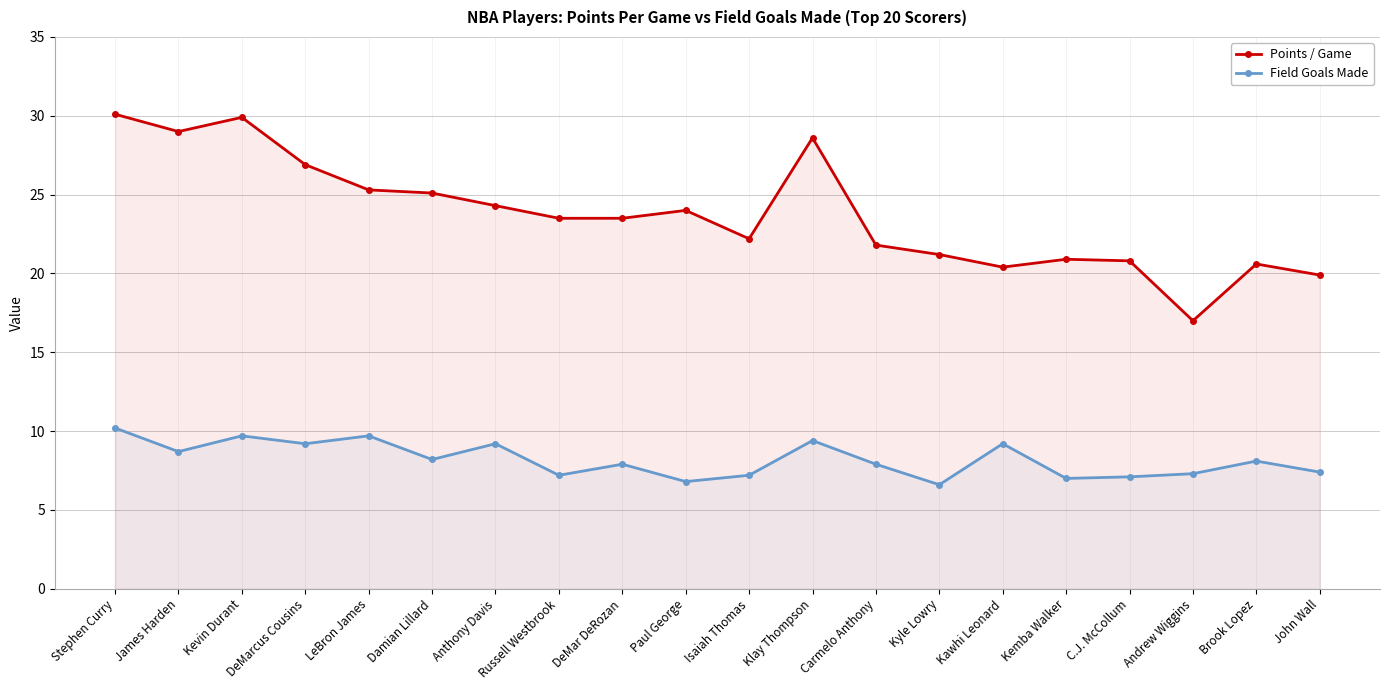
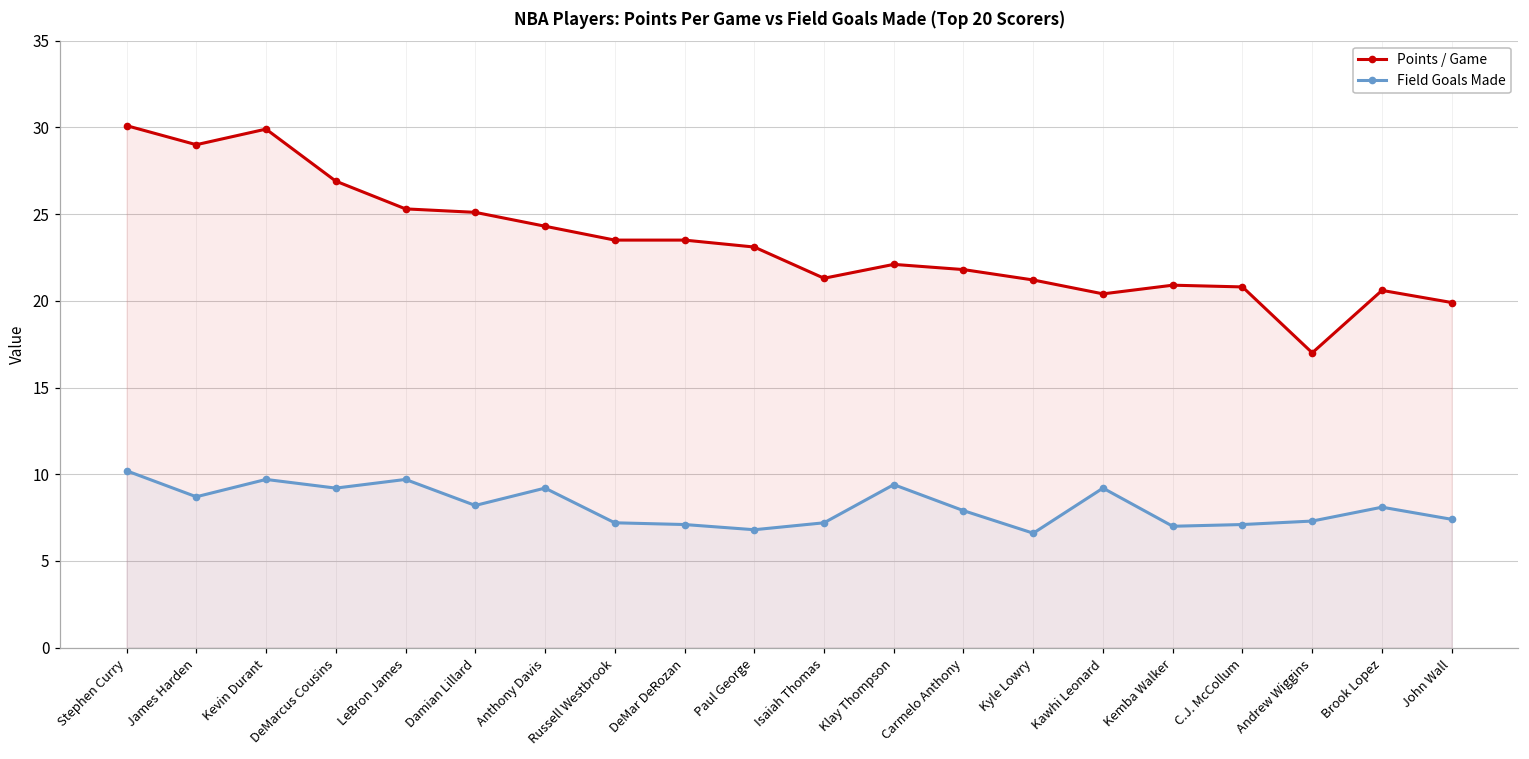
Field Goals Made, DeMar DeRozan: 7.9 -> 7.1
Points / Game, Paul George: 24.0 -> 23.1
Points / Game, Isaiah Thomas: 22.2 -> 21.3
Points / Game, Klay Thompson: 28.6 -> 22.1
